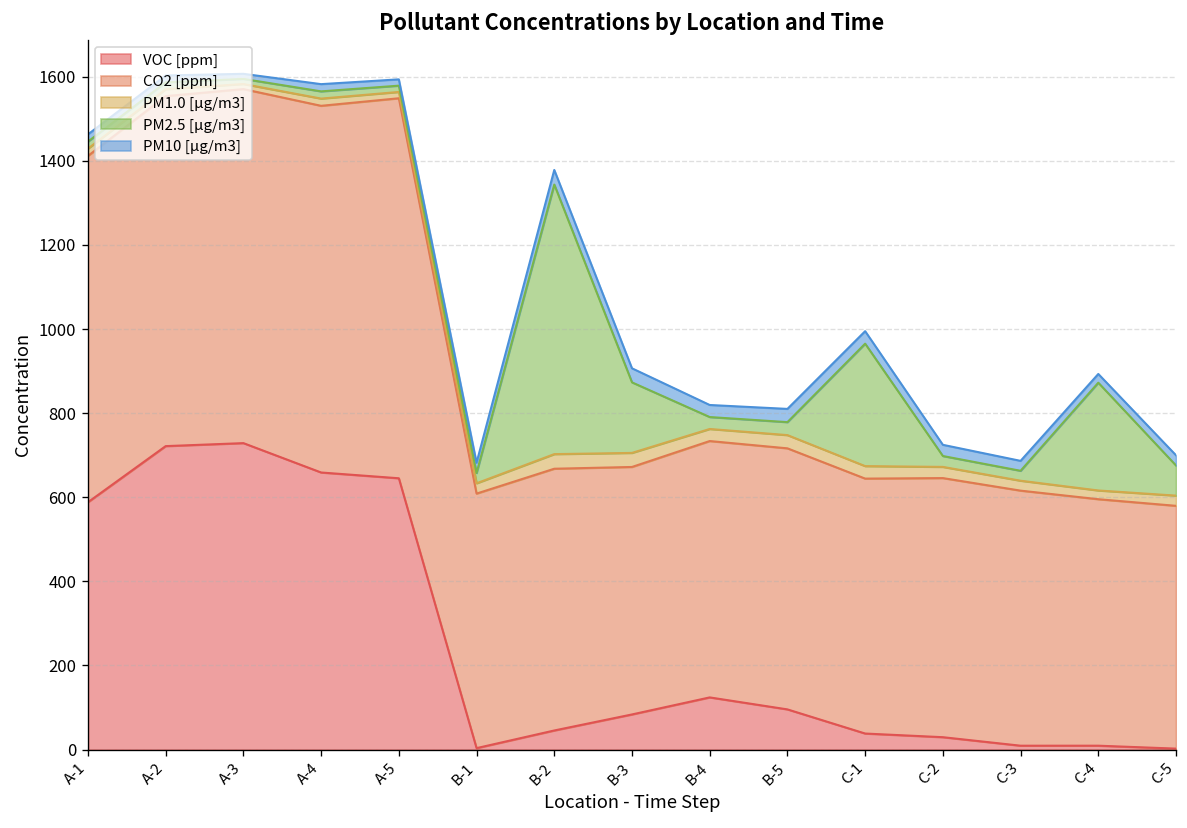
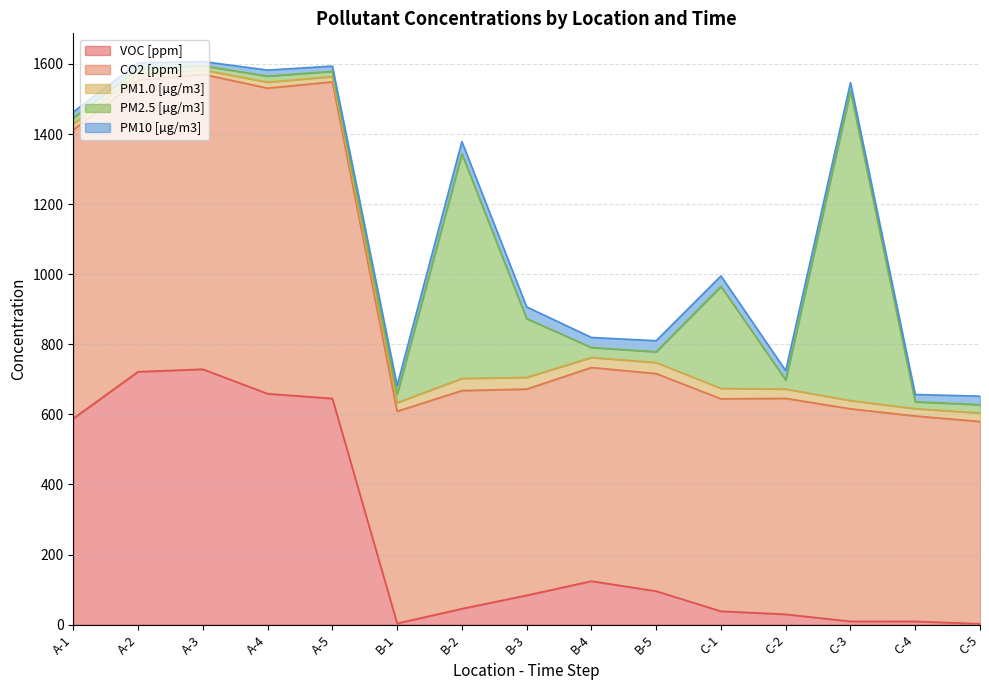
PM2.5 [µg/m3], C-3: 20 -> 880
PM2.5 [µg/m3], C-4: 260 -> 20
PM2.5 [µg/m3], C-5: 70 -> 20
